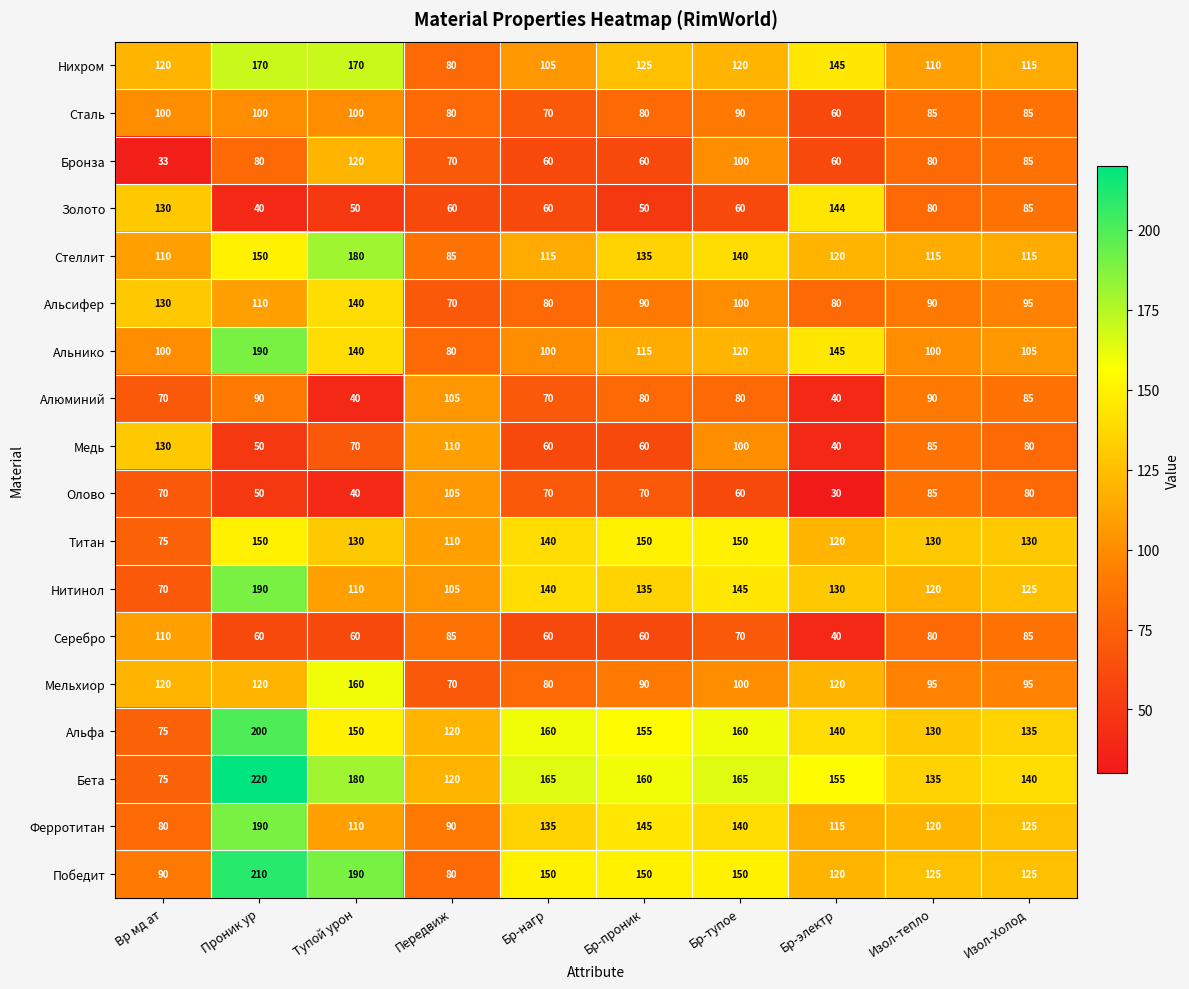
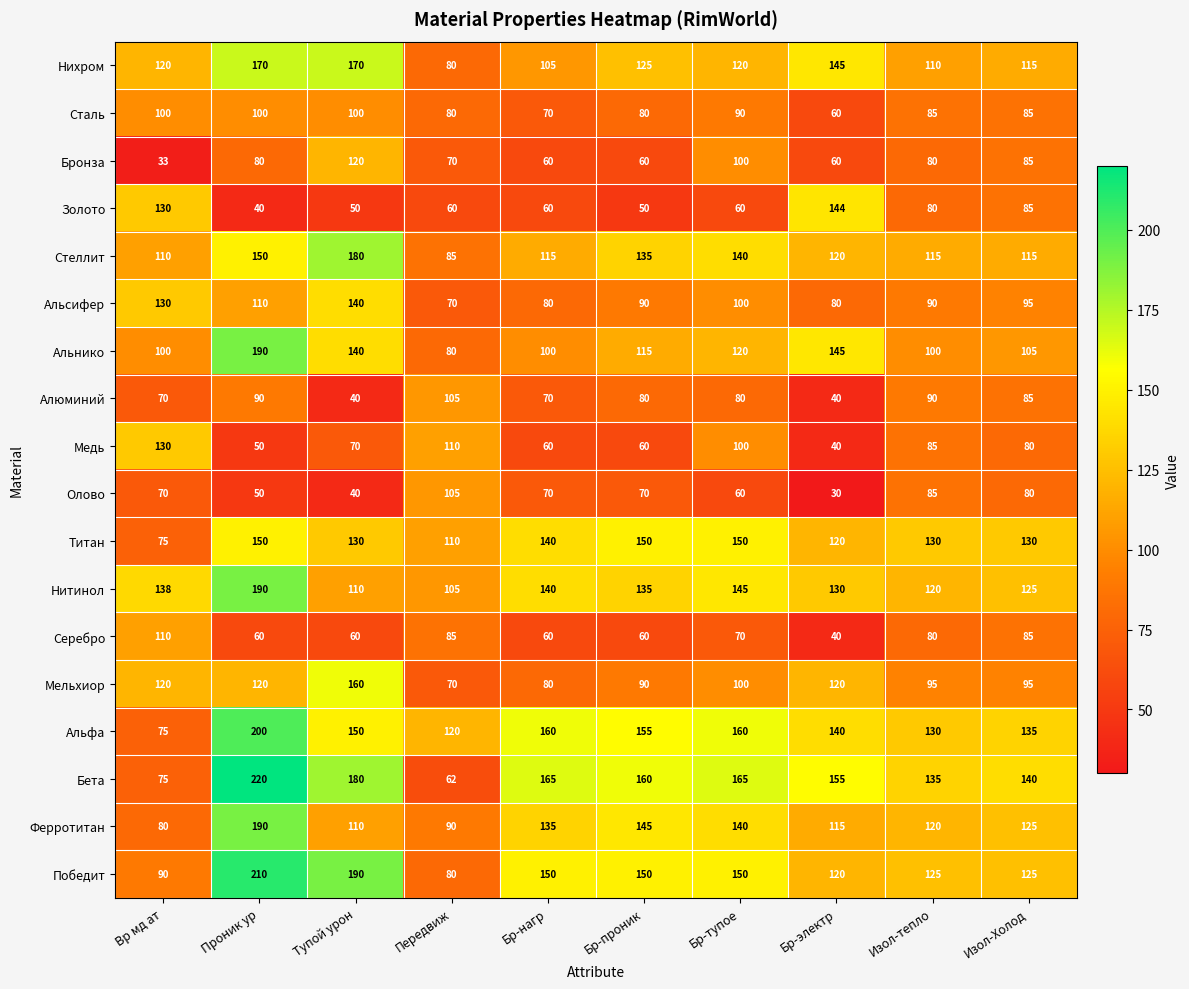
Нитинол, Вр мд ат: 70 -> 138
Бета, Передвиж: 120 -> 62
